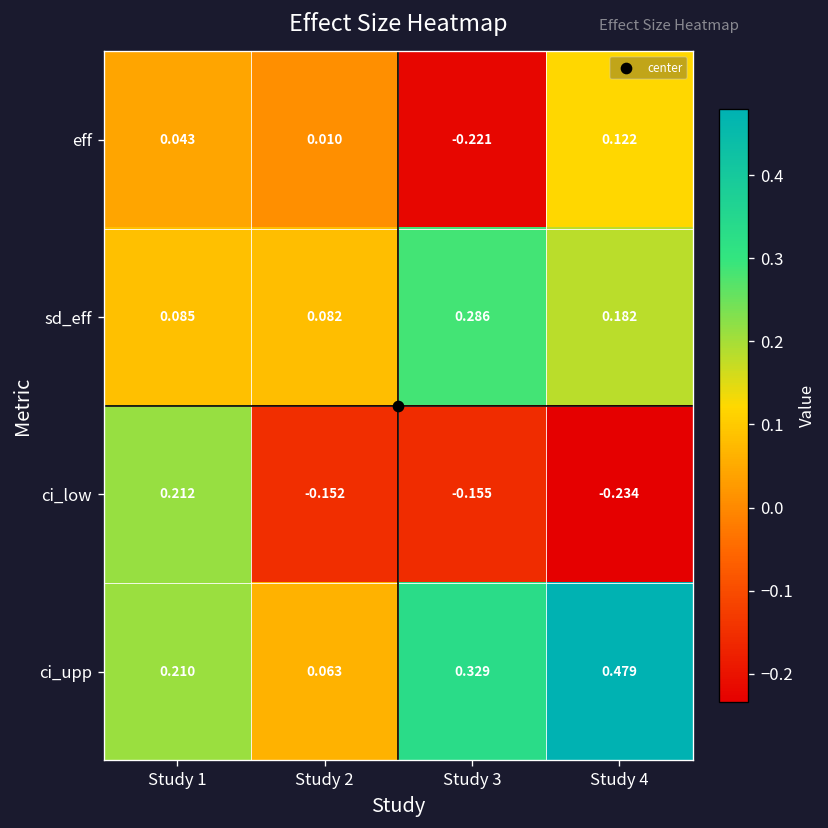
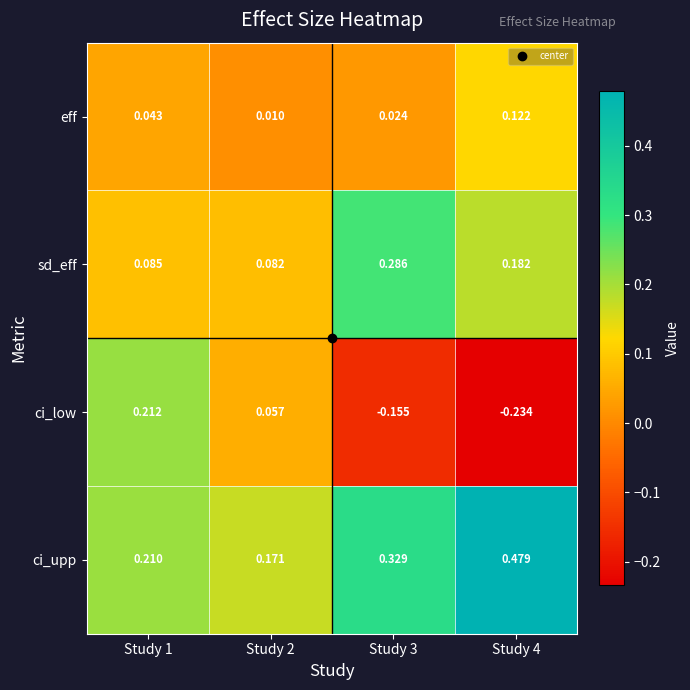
eff, Study 3: -0.221 -> 0.024
ci_low, Study 2: -0.152 -> 0.057
ci_upp, Study 2: 0.063 -> 0.171
